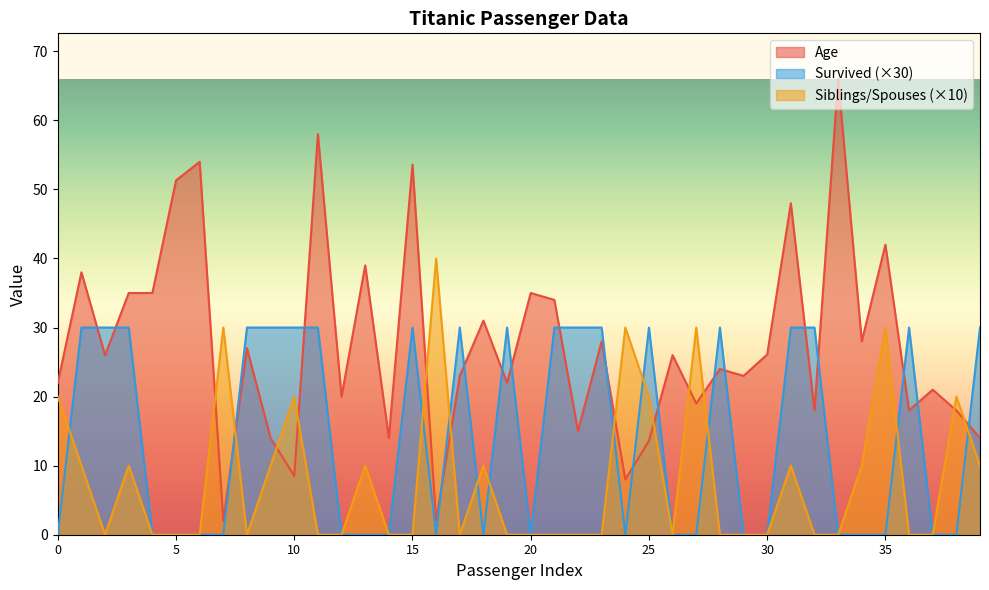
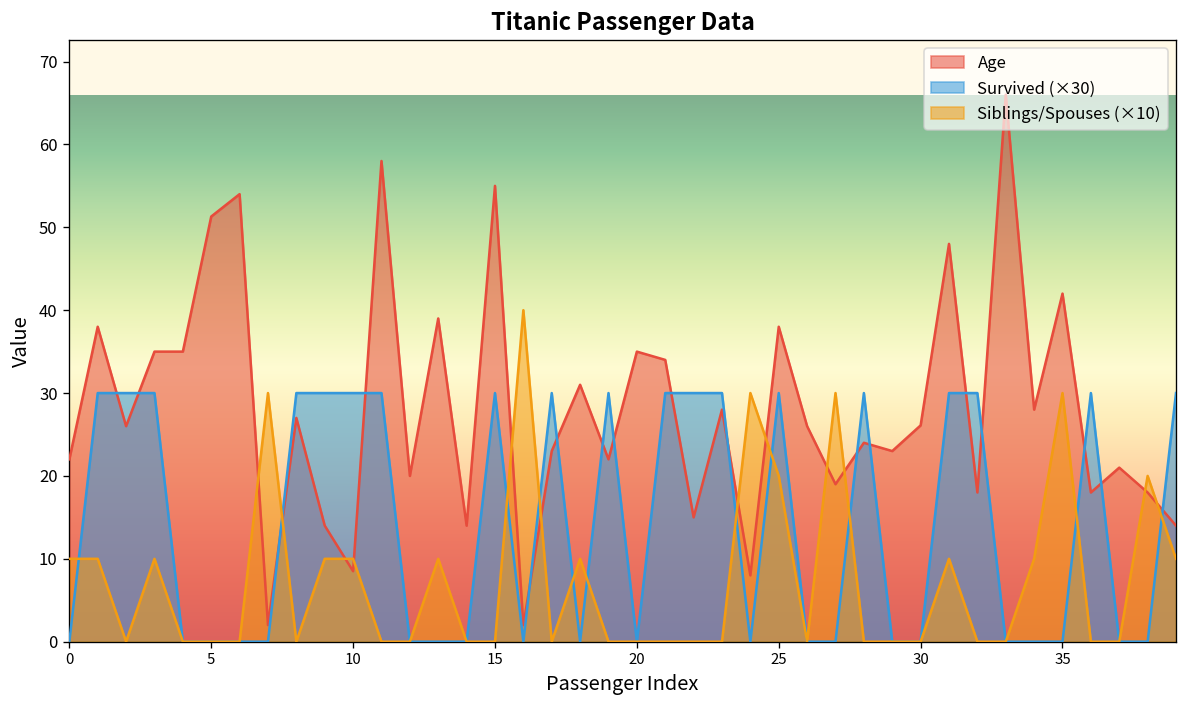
Siblings/Spouses (×10), 0: 20 -> 10
Siblings/Spouses (×10), 10: 20 -> 10
Age, 15: 54 -> 55
Age, 25: 14 -> 38
